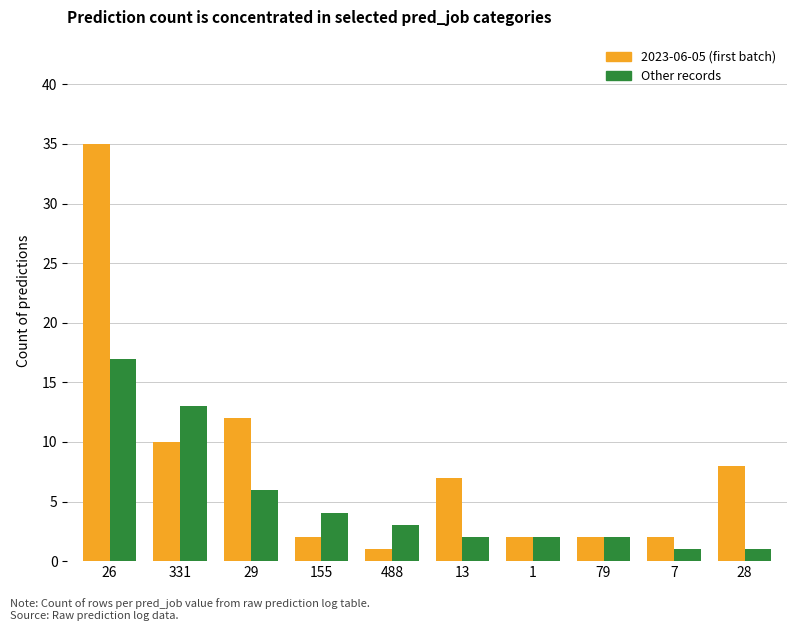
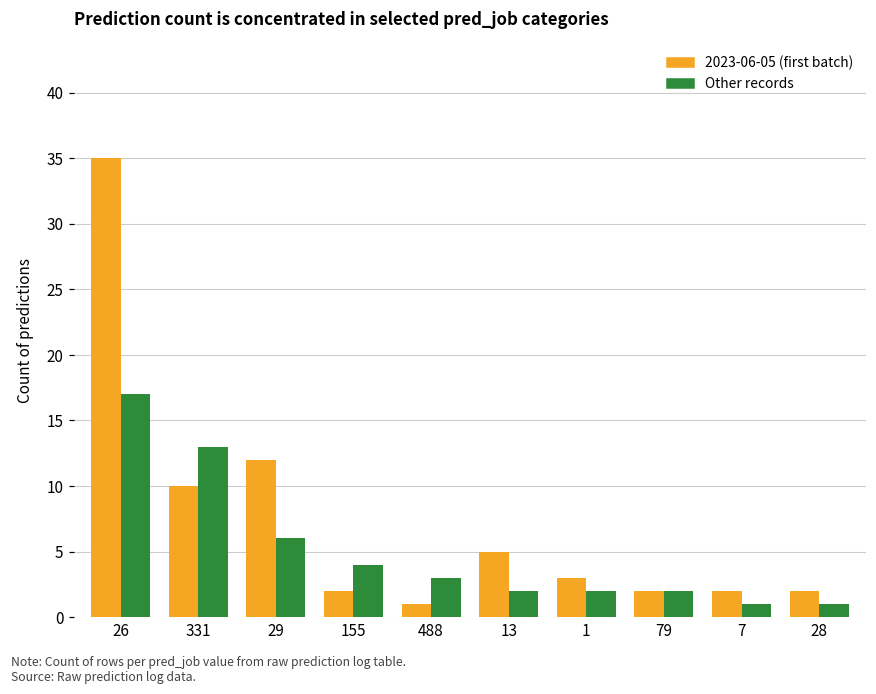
2023-06-05 (first batch), 13: 7 -> 5
2023-06-05 (first batch), 1: 2 -> 3
2023-06-05 (first batch), 28: 8 -> 2
